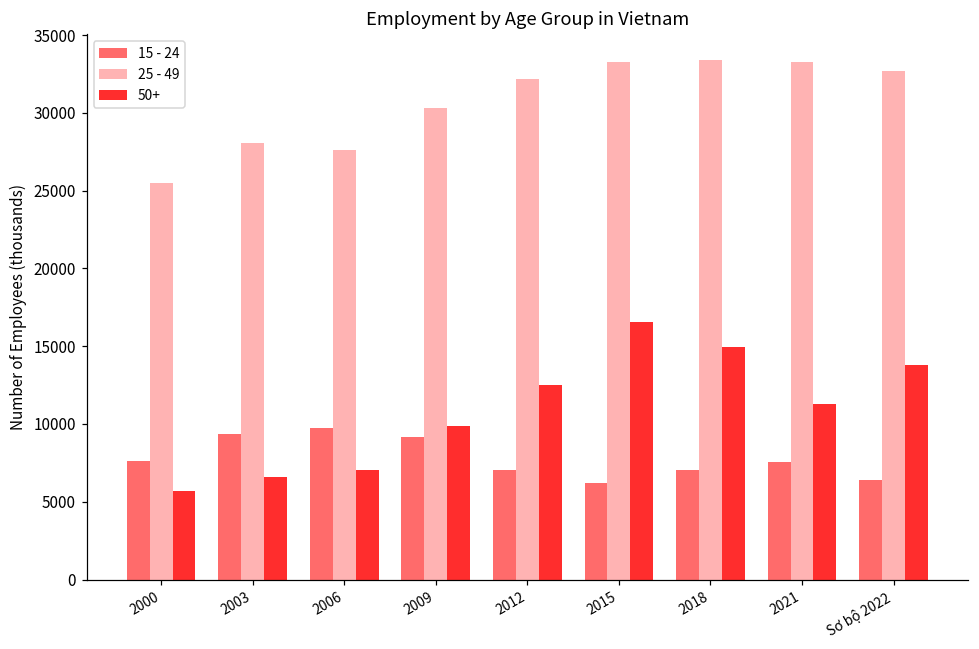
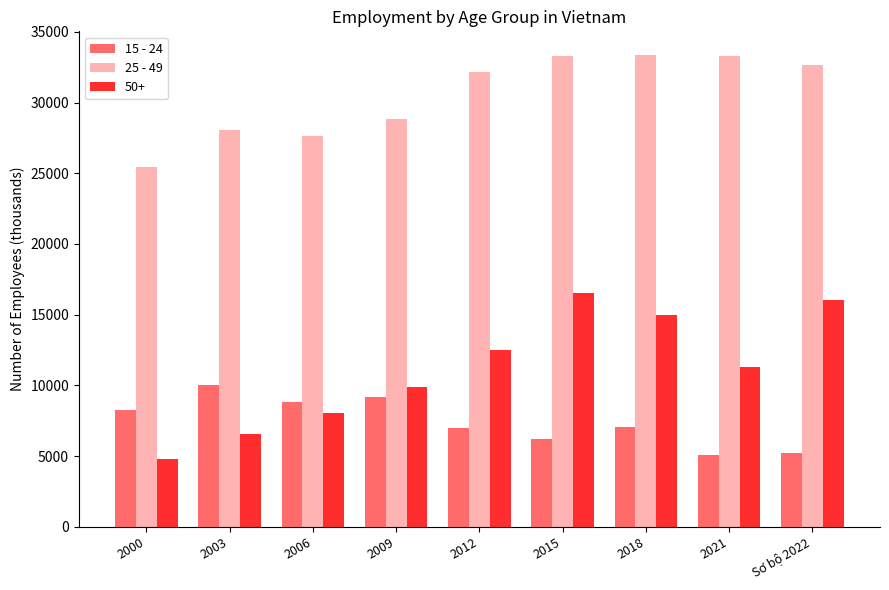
15 - 24, 2000: 7600 -> 8300
50+, 2000: 5700 -> 4800
15 - 24, 2003: 9400 -> 10000
15 - 24, 2006: 9700 -> 8800
50+, 2006: 7100 -> 8100
25 - 49, 2009: 30300 -> 28800
15 - 24, 2021: 7600 -> 5100
15 - 24, Sơ bộ 2022: 6400 -> 5200
50+, Sơ bộ 2022: 13800 -> 16000
